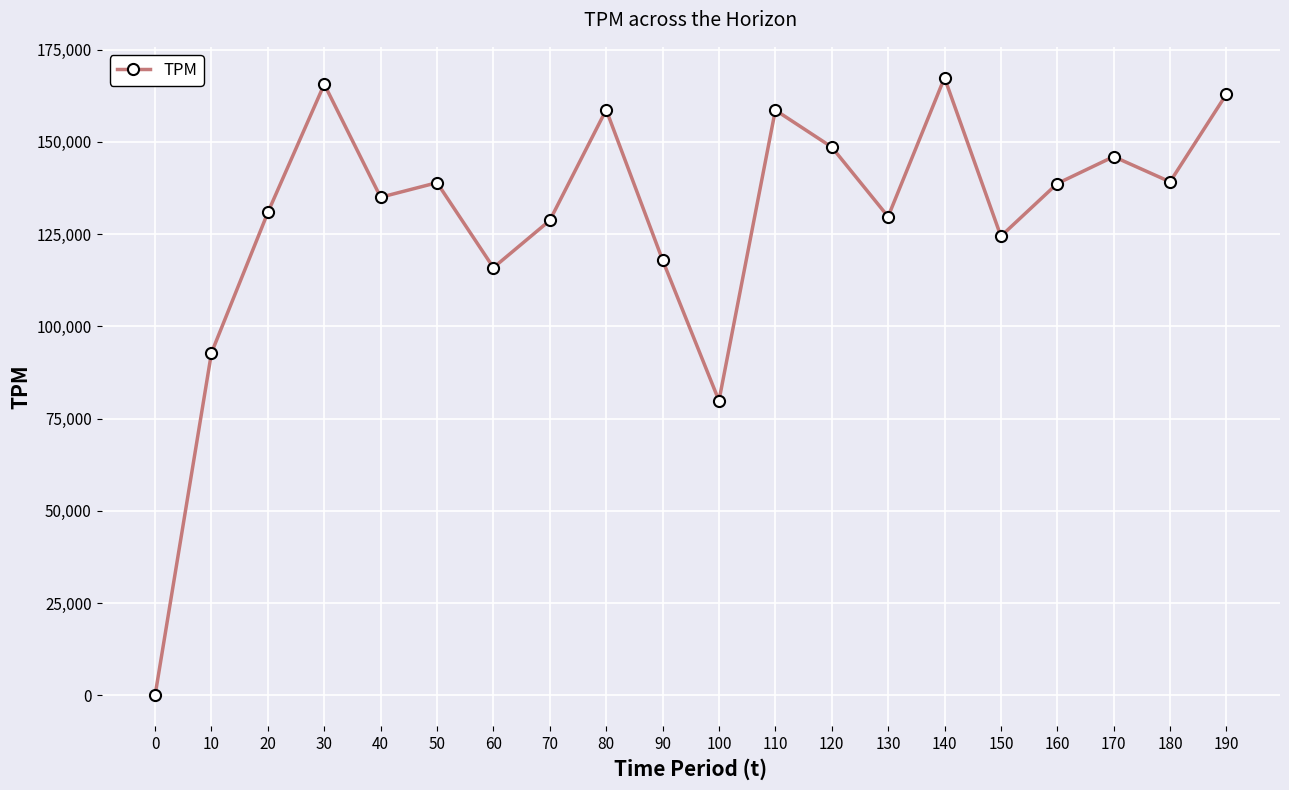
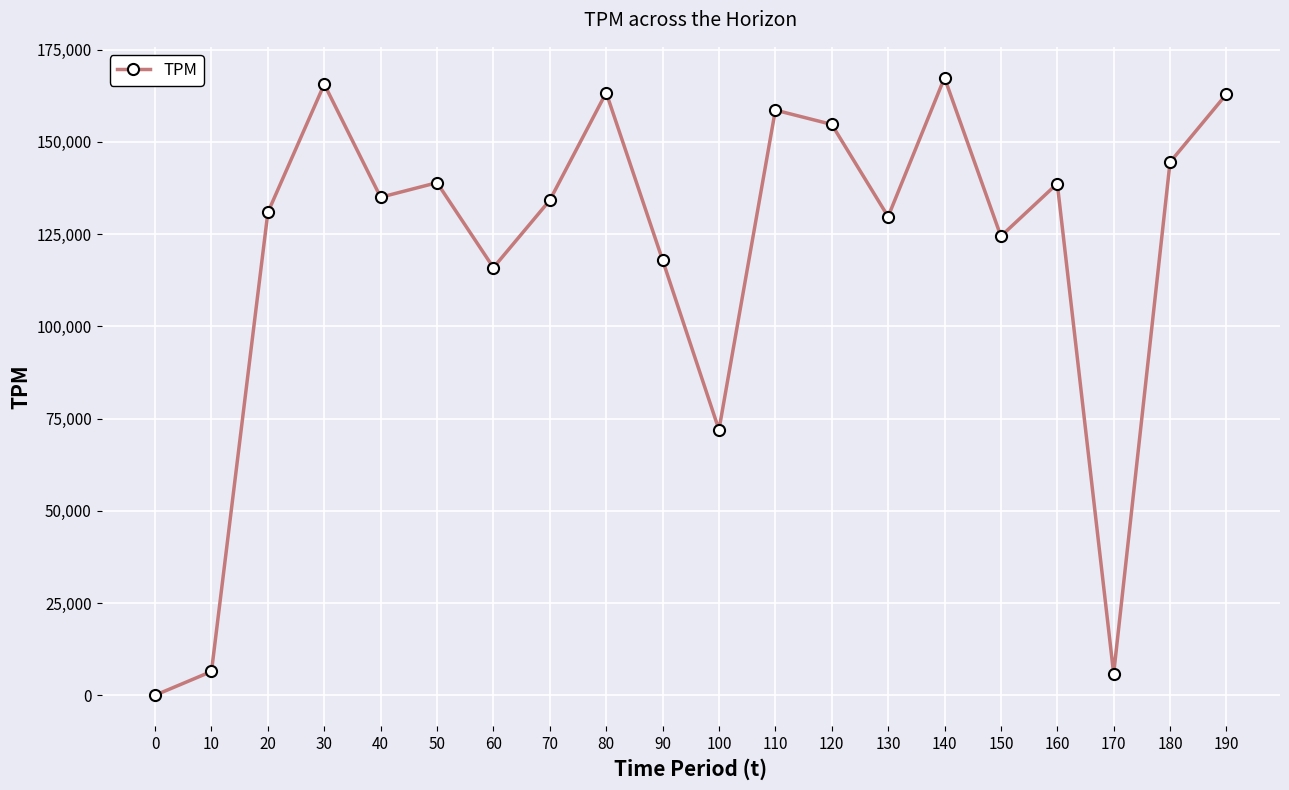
10: 93,000 -> 6,000
70: 129,000 -> 134,000
80: 159,000 -> 163,000
100: 80,000 -> 72,000
120: 149,000 -> 155,000
170: 146,000 -> 6,000
180: 139,000 -> 144,000
